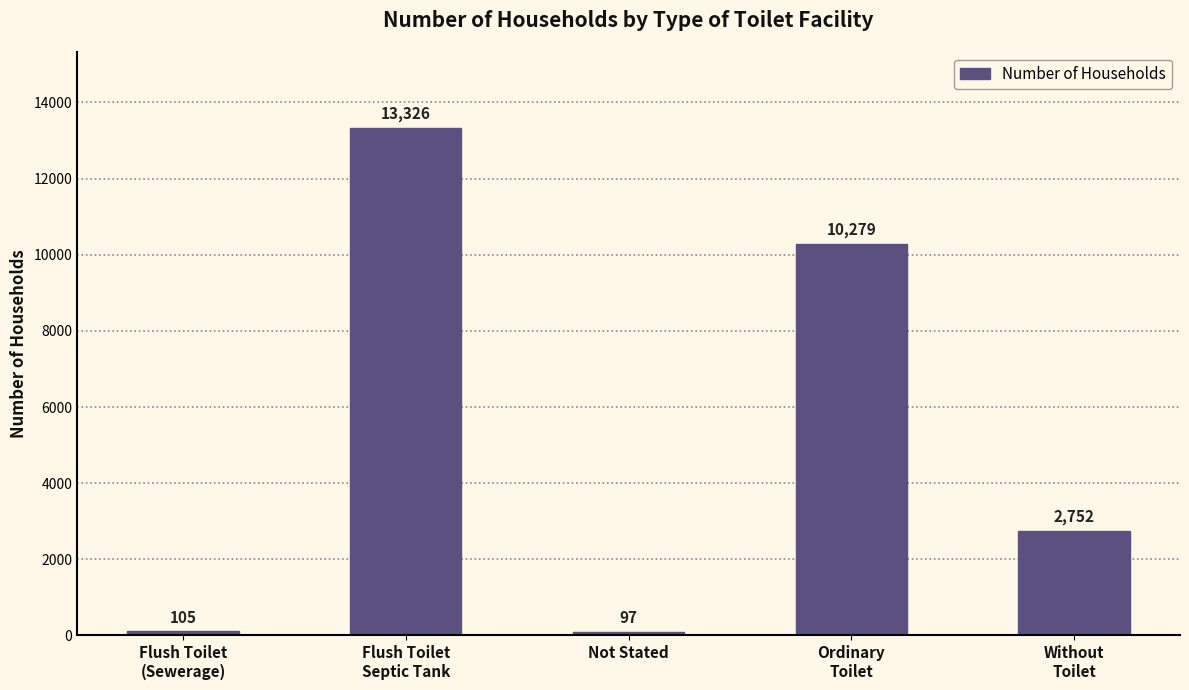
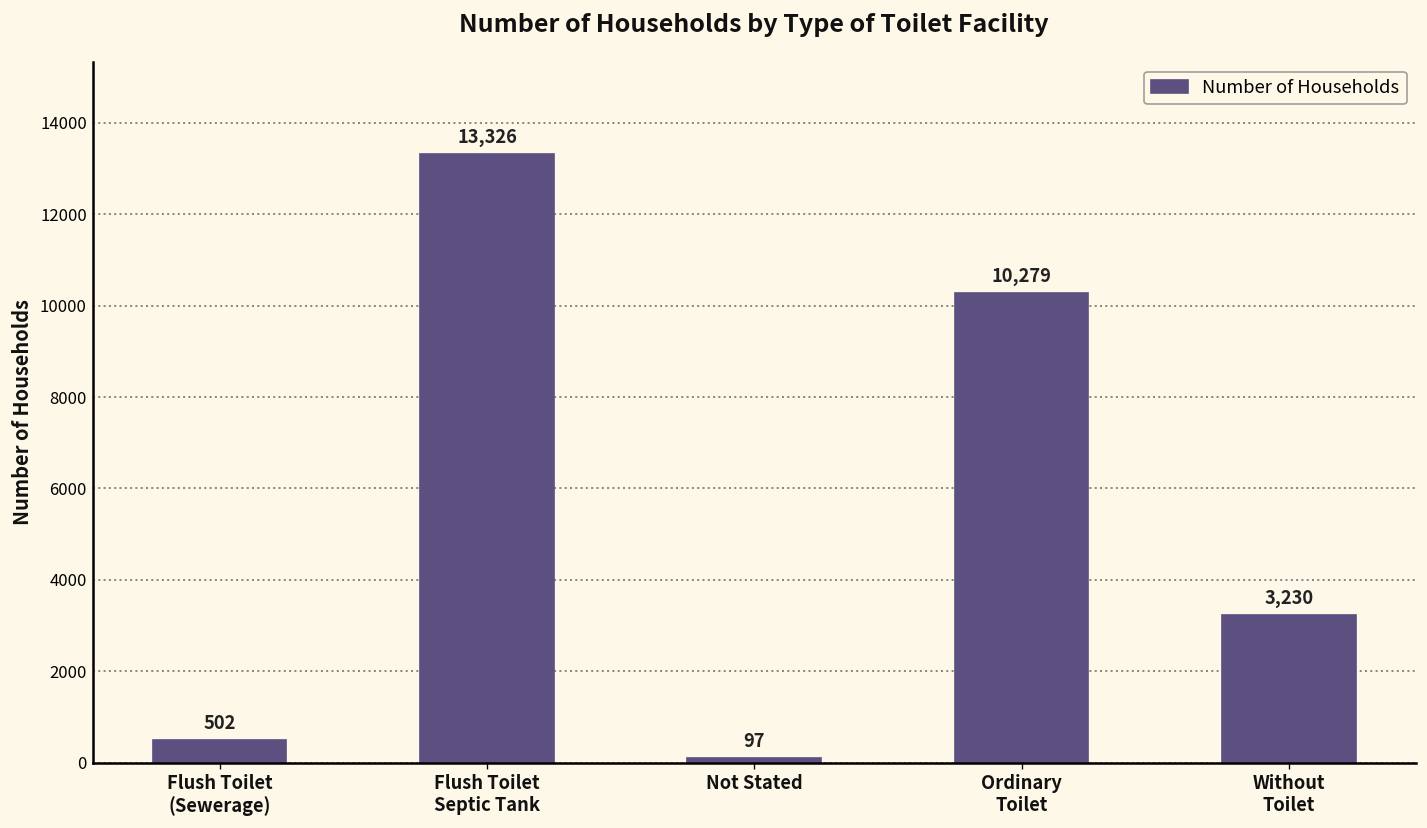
Flush Toilet (Sewerage): 105 -> 502
Without Toilet: 2,752 -> 3,230
